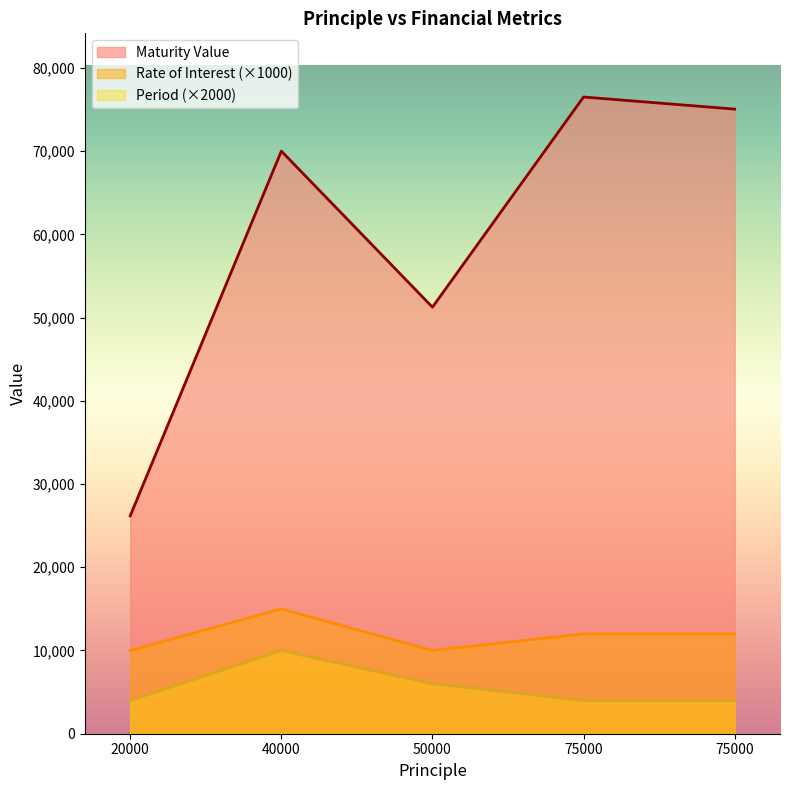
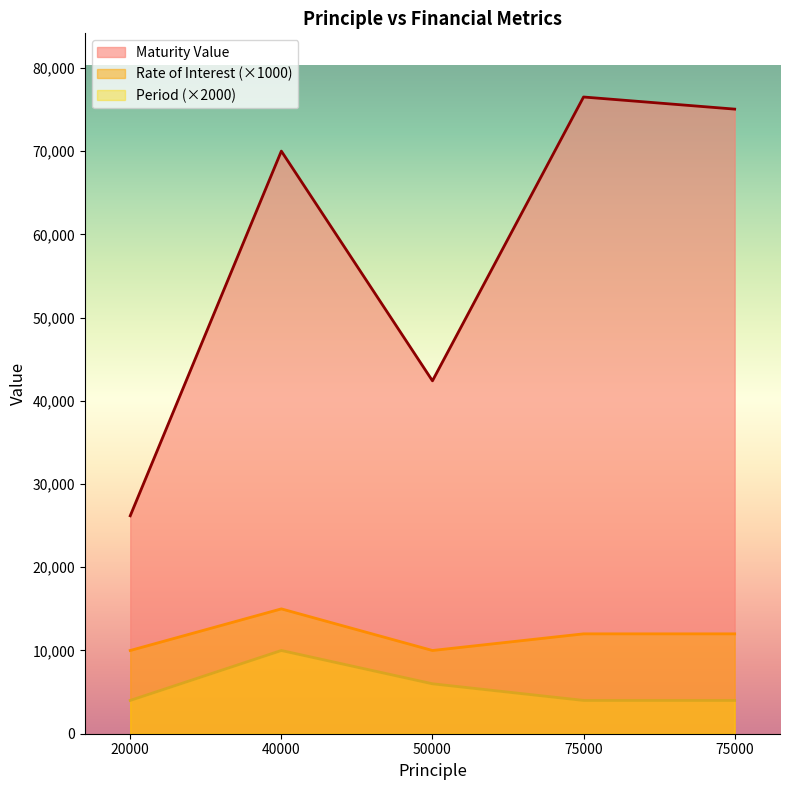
Maturity Value, 50000: 51,000 -> 42,000
